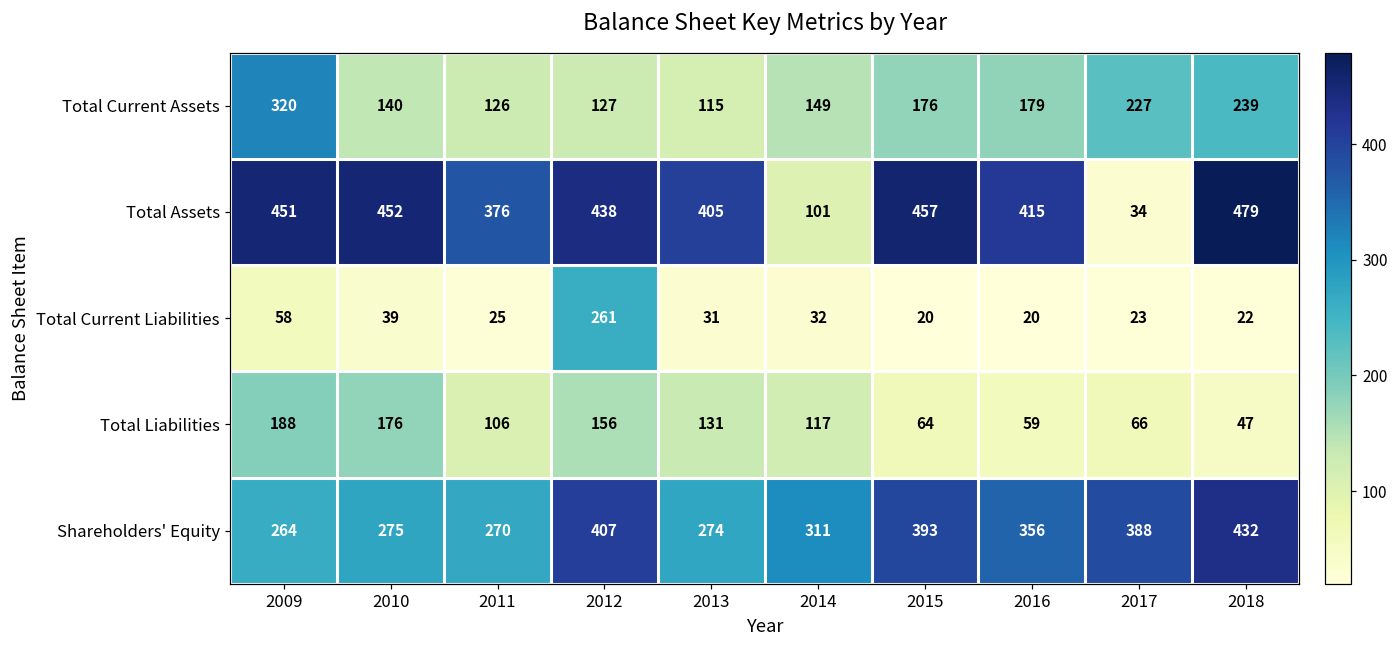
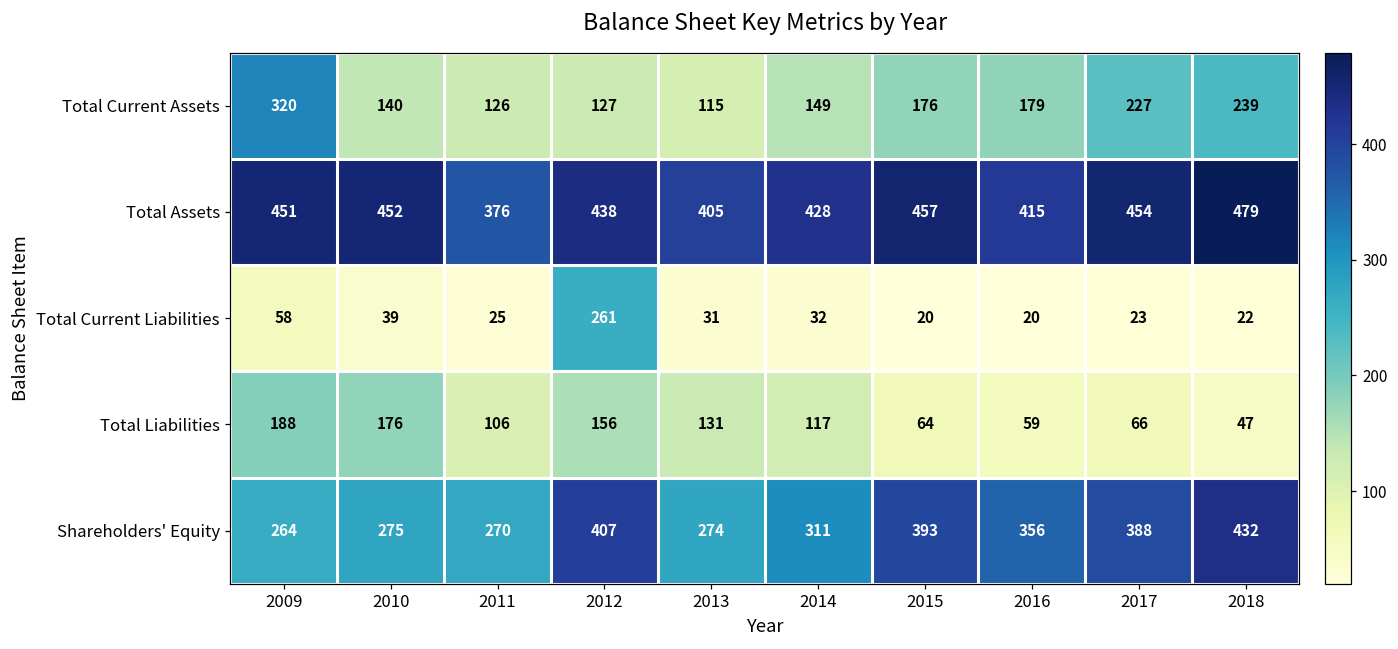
Total Assets, 2014: 101 -> 428
Total Assets, 2017: 34 -> 454
